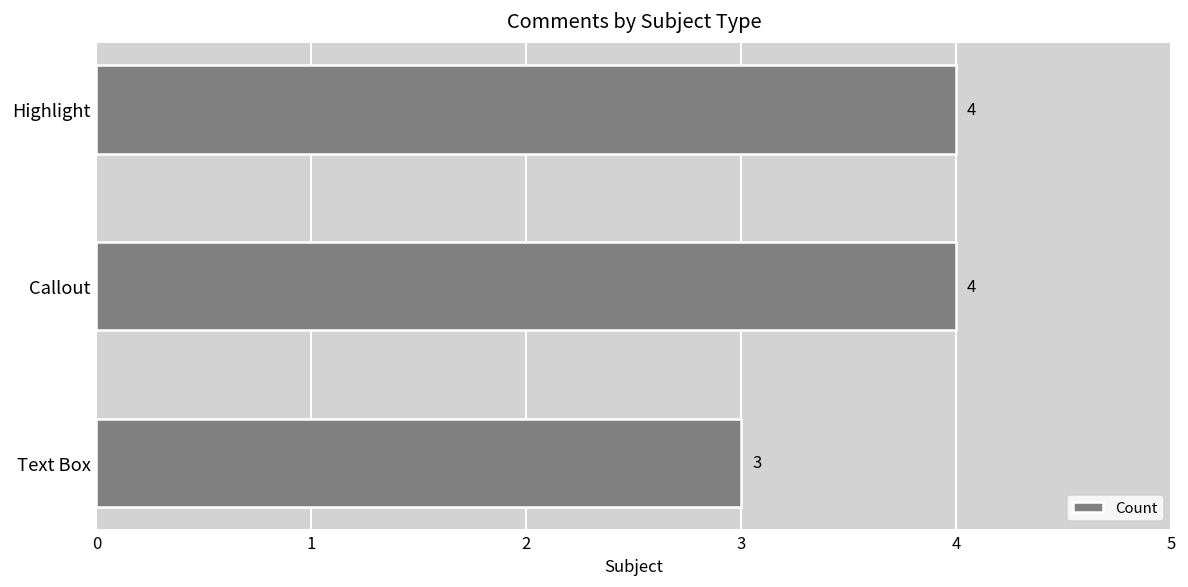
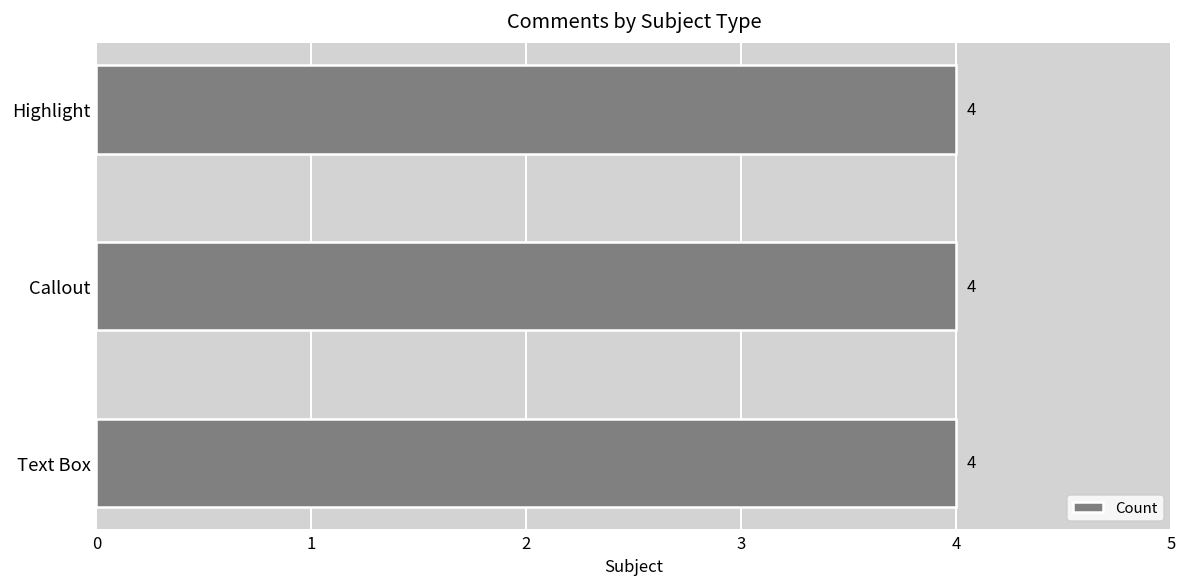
Text Box: 3 -> 4
